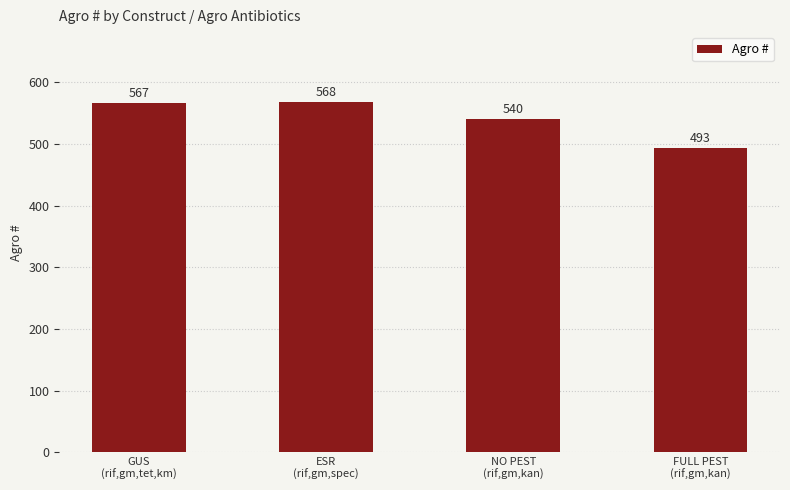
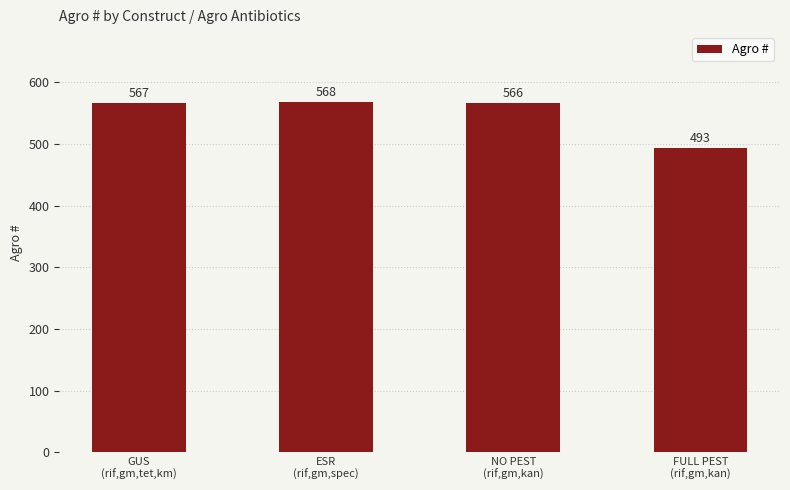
NO PEST (rif,gm,kan): 540 -> 566
